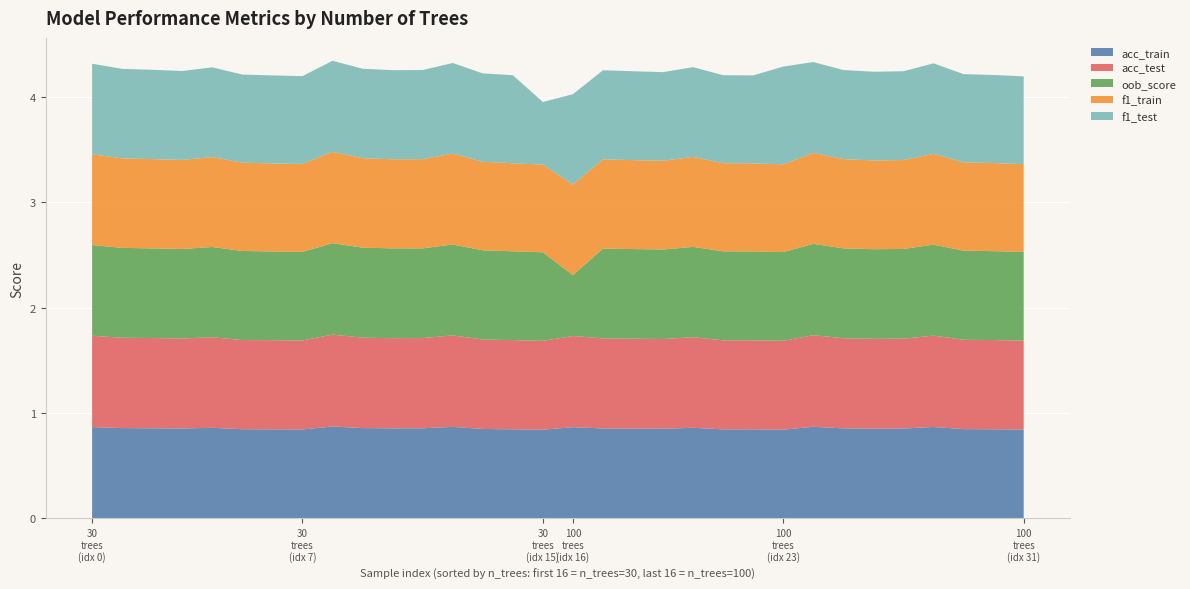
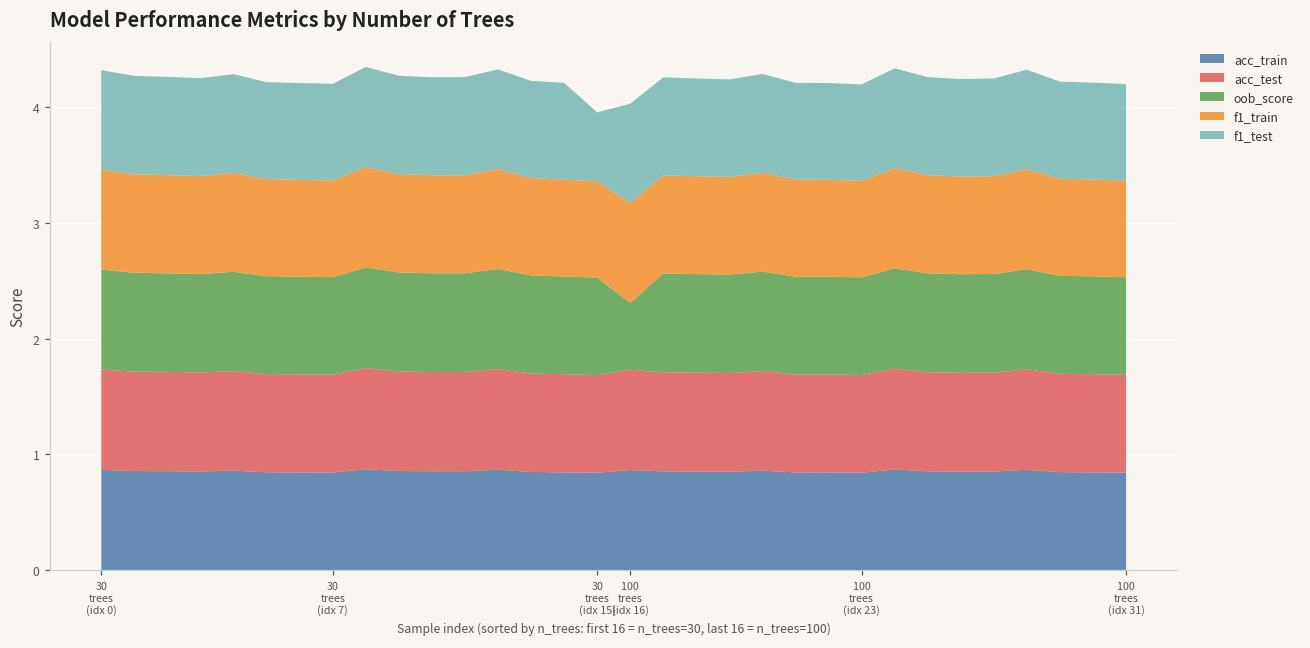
f1_test, 100 trees (idx 23): 0.93 -> 0.83
